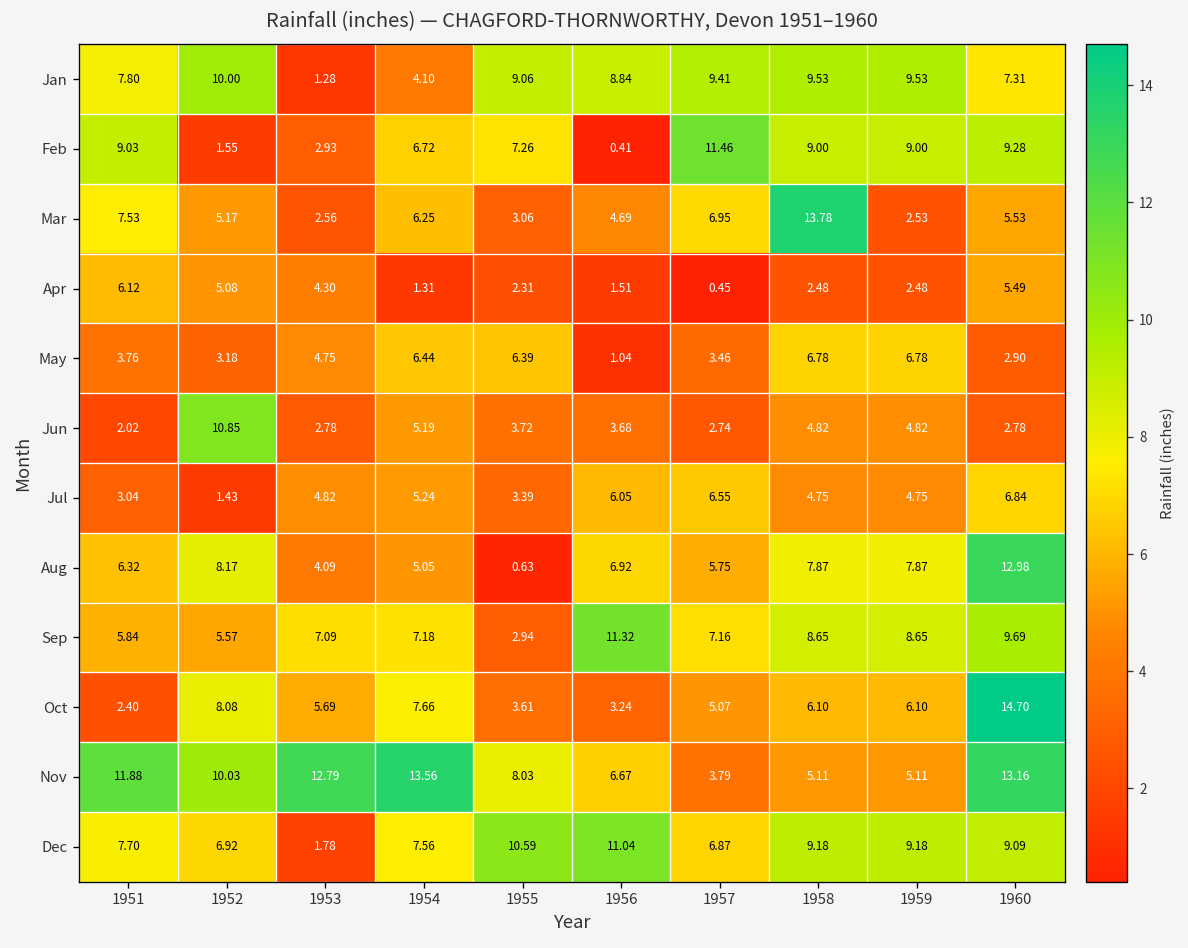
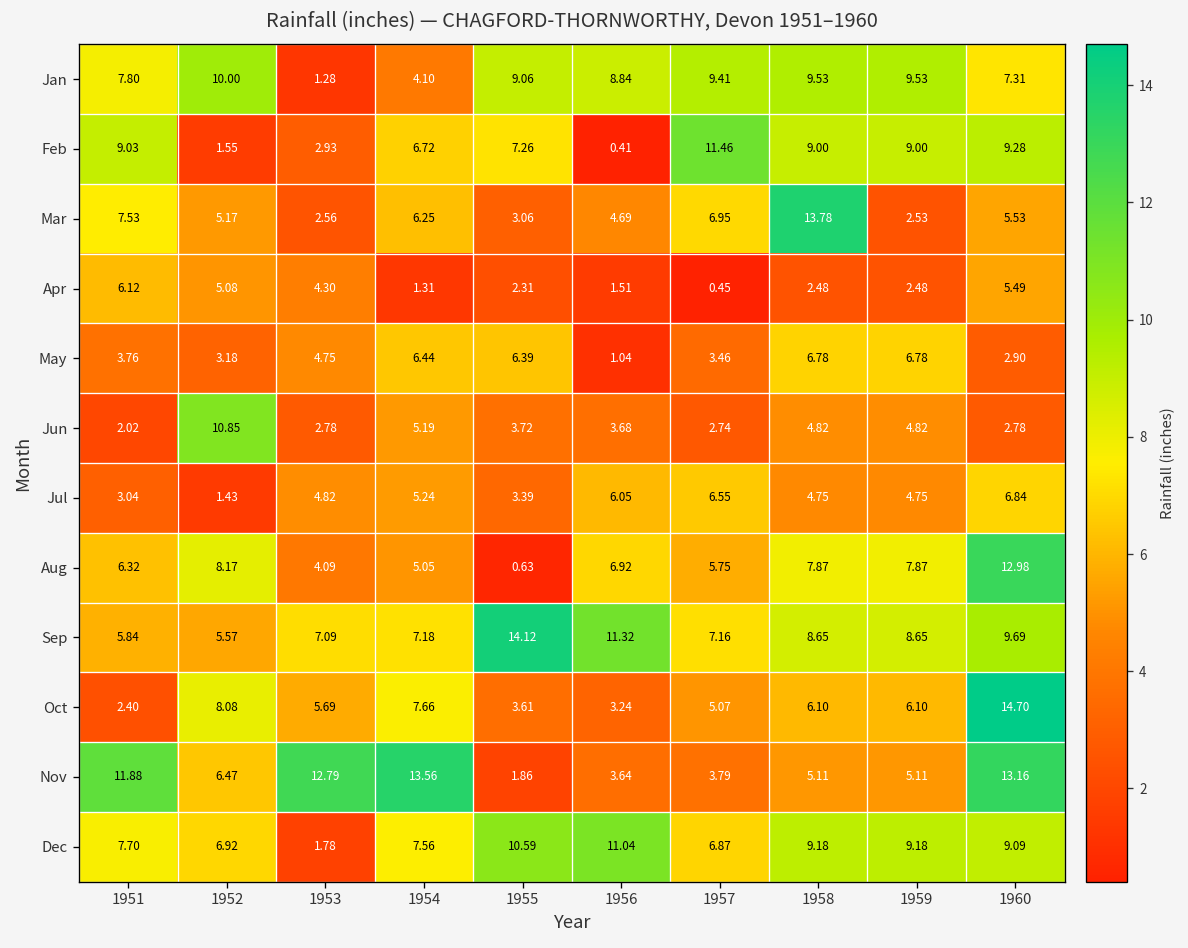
Sep, 1955: 2.94 -> 14.12
Nov, 1952: 10.03 -> 6.47
Nov, 1955: 8.03 -> 1.86
Nov, 1956: 6.67 -> 3.64
